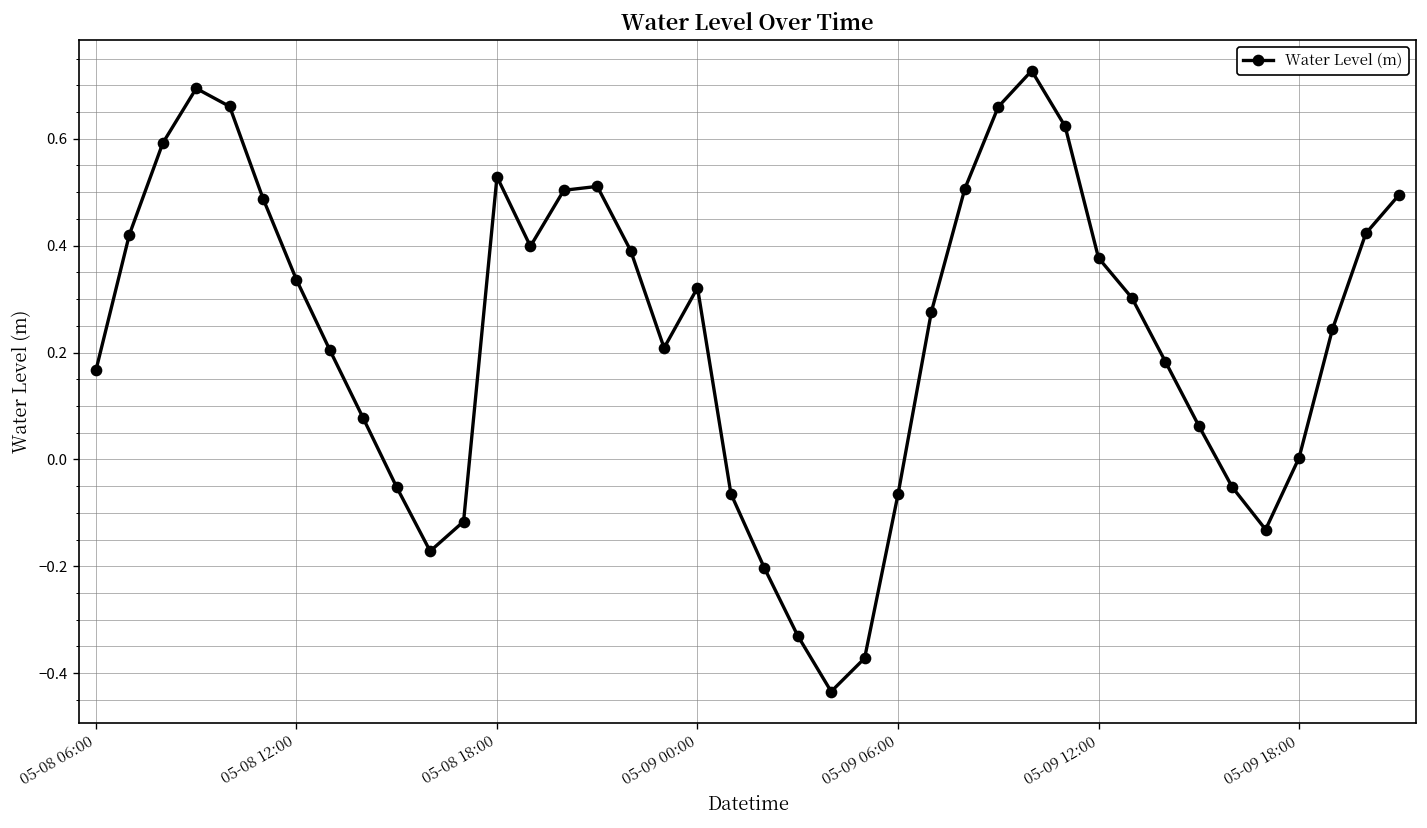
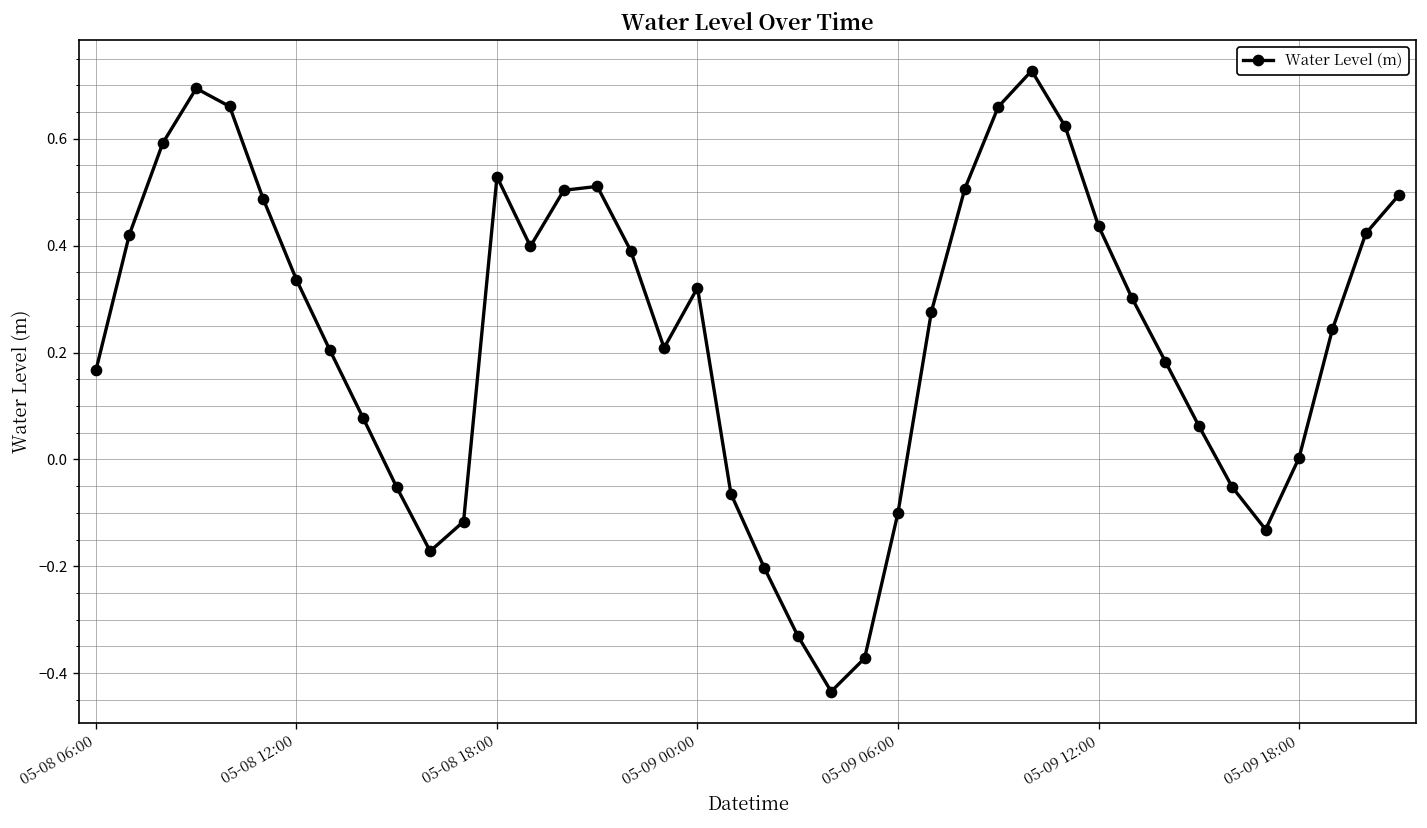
05-09 06:00: -0.07 -> -0.10
05-09 12:00: 0.38 -> 0.44
